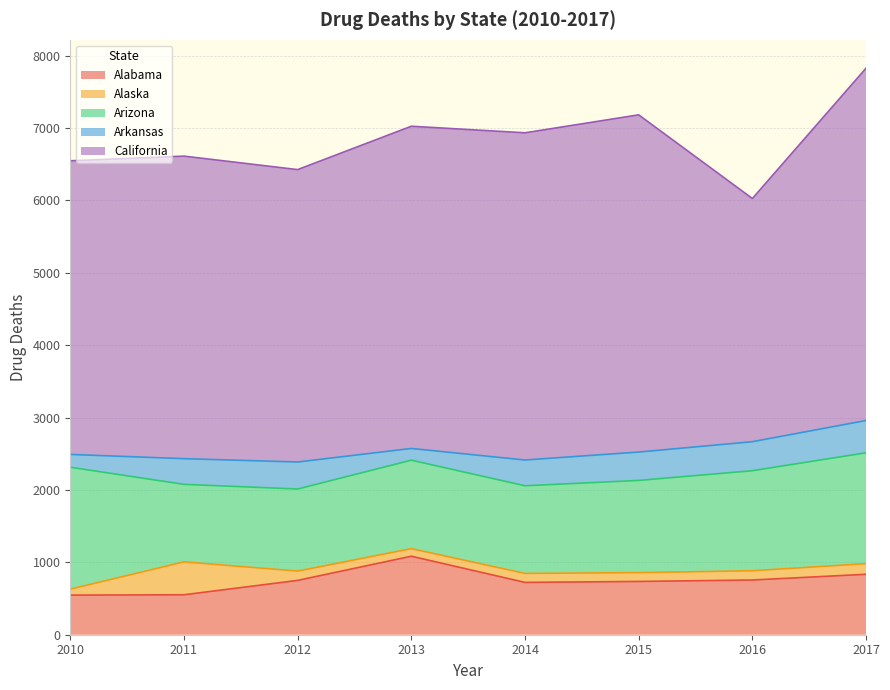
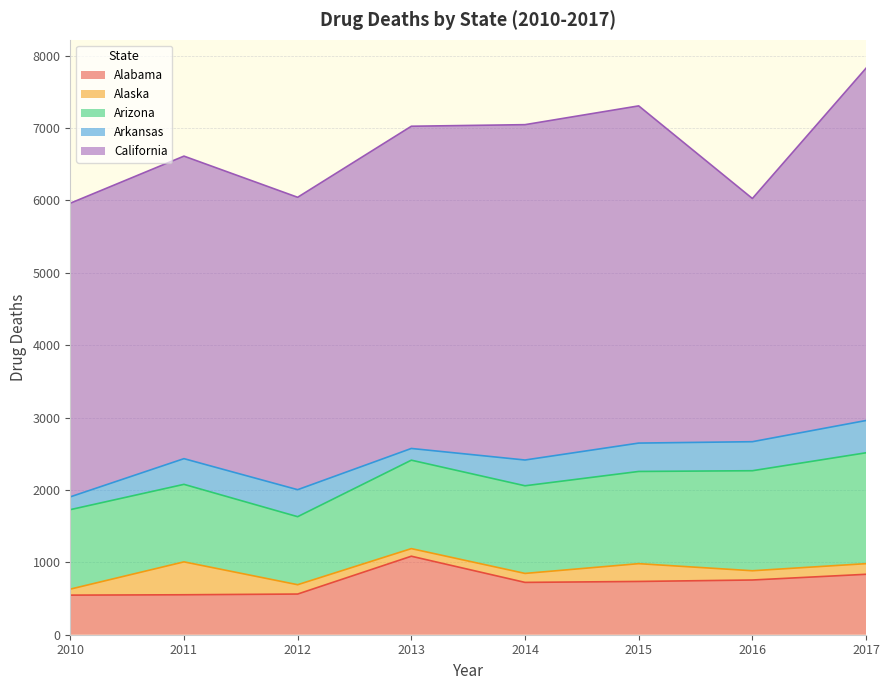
Arizona, 2010: 1700 -> 1100
Alabama, 2012: 800 -> 600
Arizona, 2012: 1100 -> 900
California, 2014: 4500 -> 4600
Alaska, 2015: 100 -> 200
